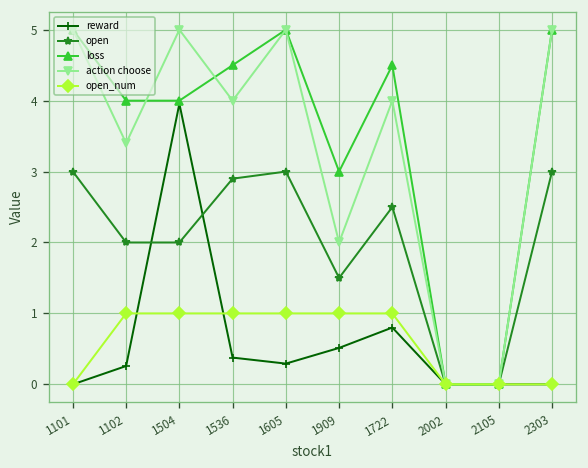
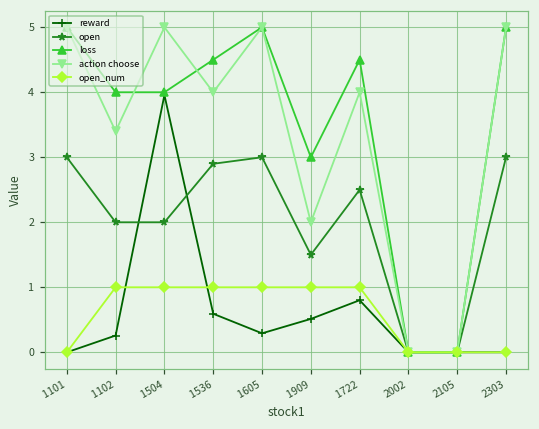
reward, 1536: 0.4 -> 0.6
